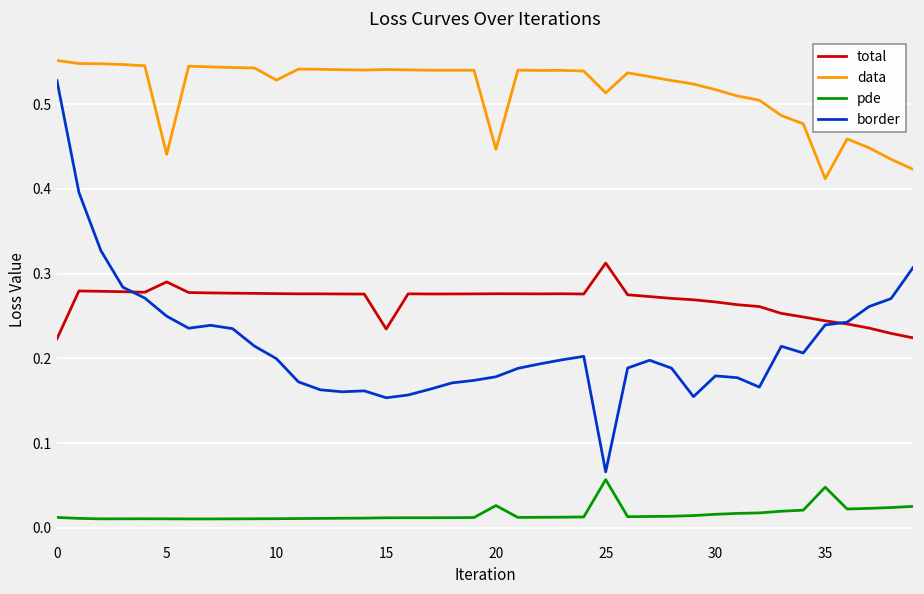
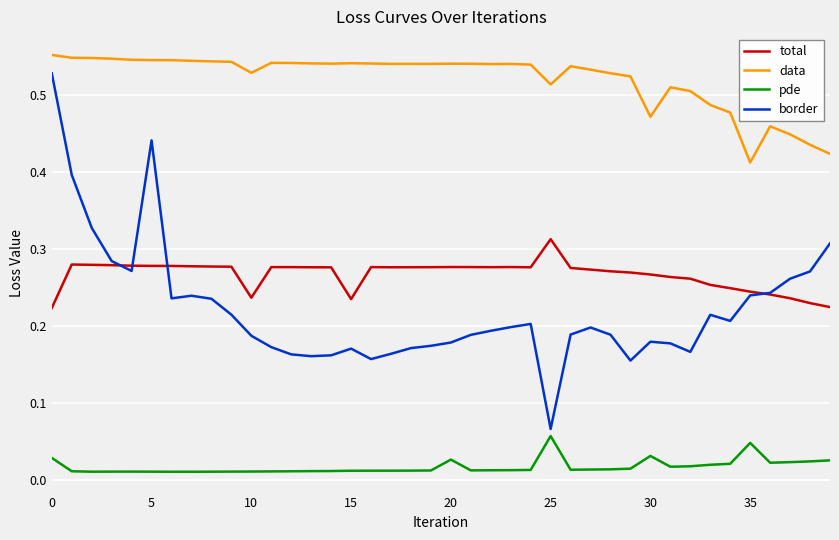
pde, 0: 0.01 -> 0.03
total, 5: 0.29 -> 0.28
data, 5: 0.44 -> 0.54
border, 5: 0.25 -> 0.44
total, 10: 0.28 -> 0.24
border, 10: 0.20 -> 0.19
border, 15: 0.15 -> 0.17
data, 20: 0.45 -> 0.54
data, 30: 0.52 -> 0.47
pde, 30: 0.02 -> 0.03
